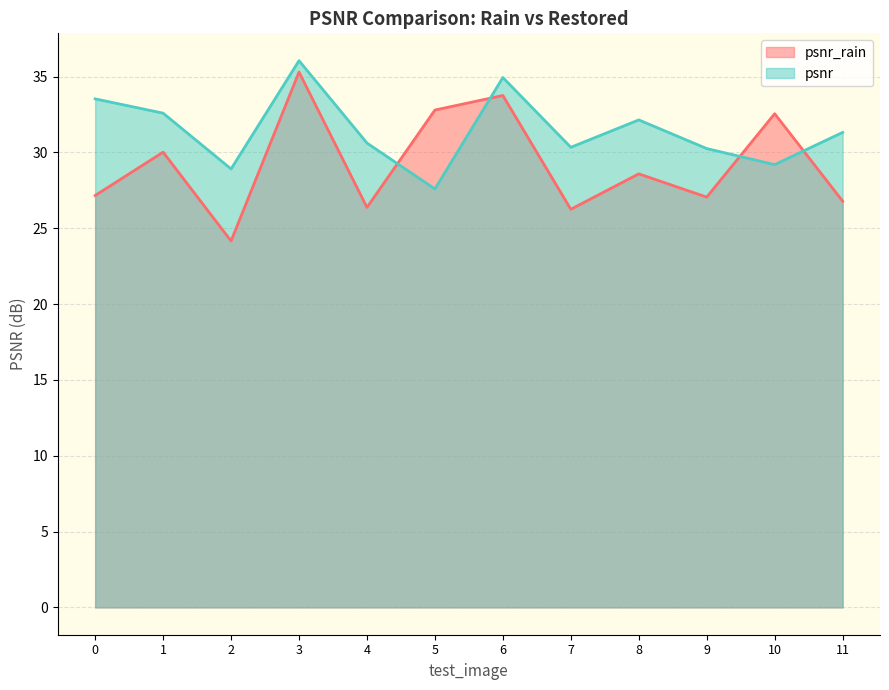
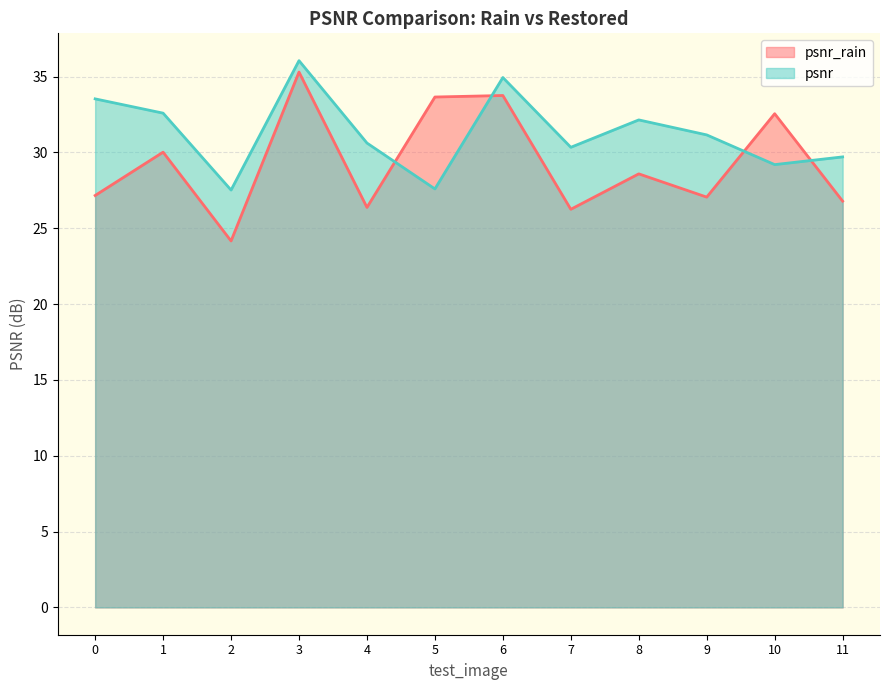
psnr, 2: 28.9 -> 27.5
psnr_rain, 5: 32.8 -> 33.7
psnr, 9: 30.3 -> 31.2
psnr, 11: 31.3 -> 29.7
